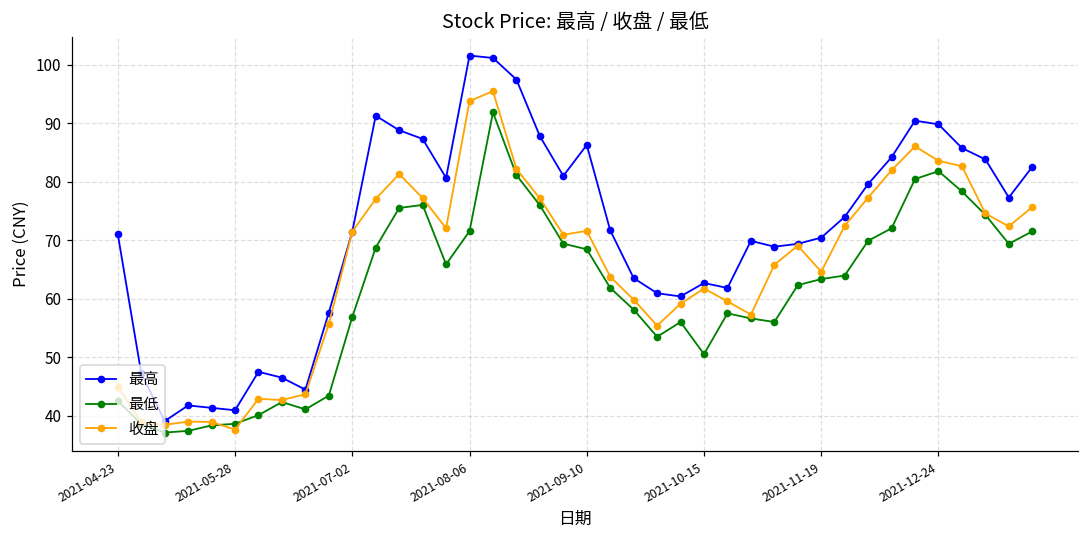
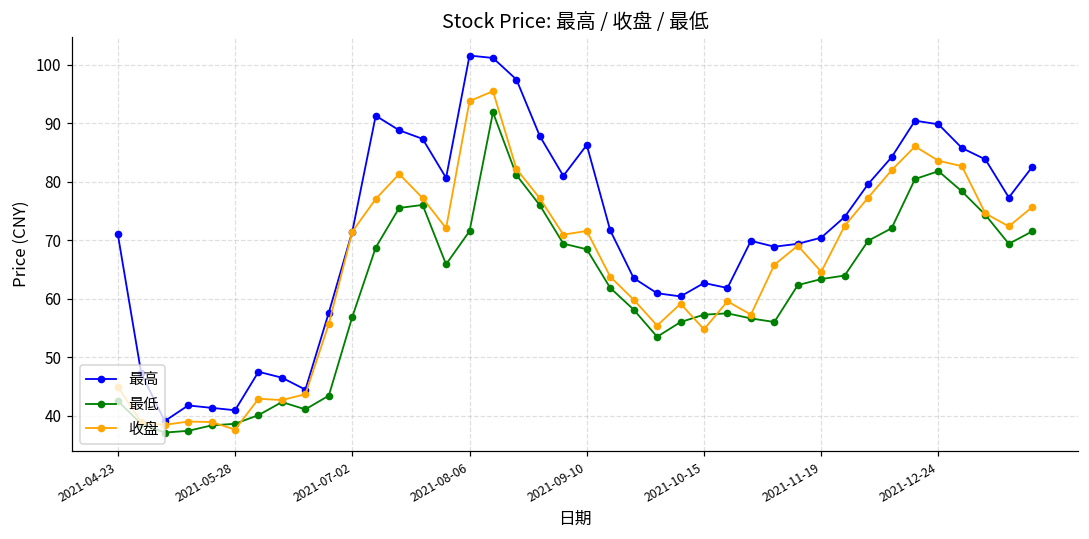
最低, 2021-10-15: 51 -> 57
收盘, 2021-10-15: 62 -> 55
